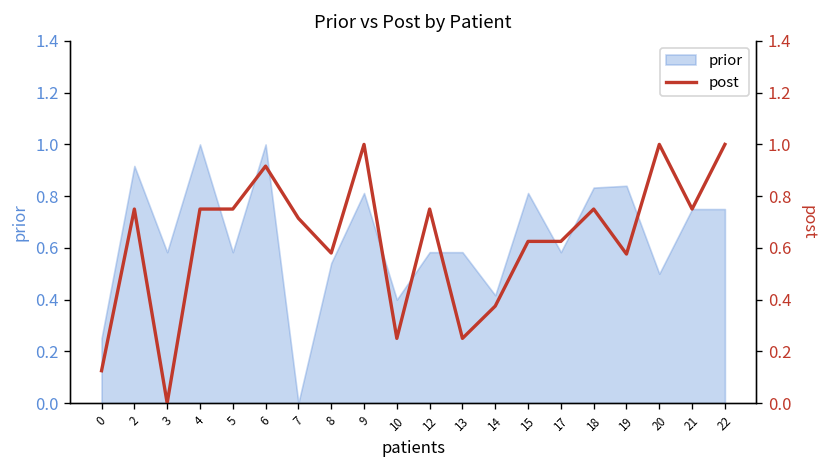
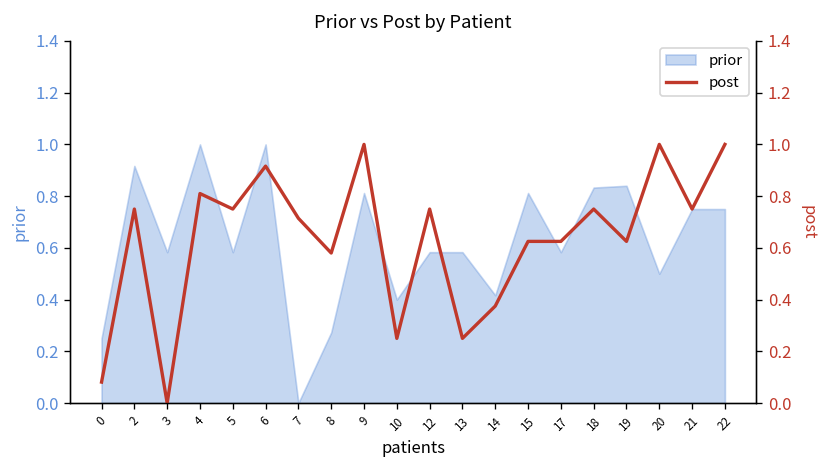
prior, 8: 0.54 -> 0.27
post, 0: 0.13 -> 0.08
post, 4: 0.75 -> 0.81
post, 19: 0.58 -> 0.63
